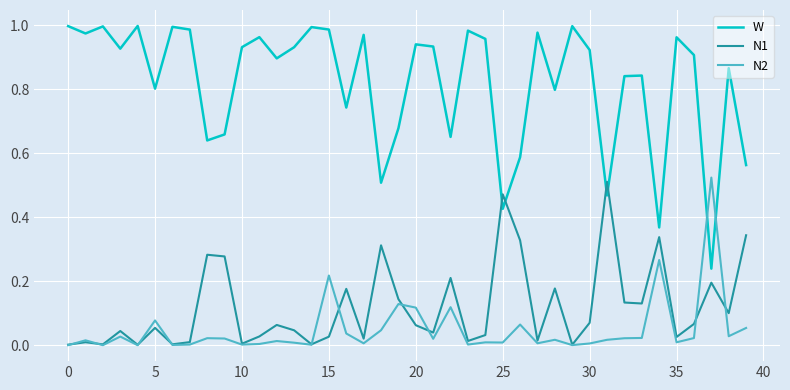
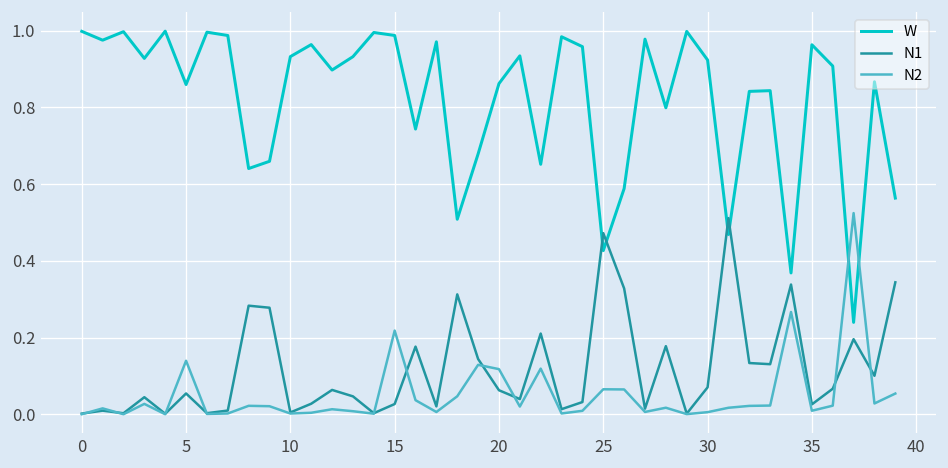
W, 5: 0.80 -> 0.86
N2, 5: 0.08 -> 0.14
W, 20: 0.94 -> 0.86
N2, 25: 0.01 -> 0.07
